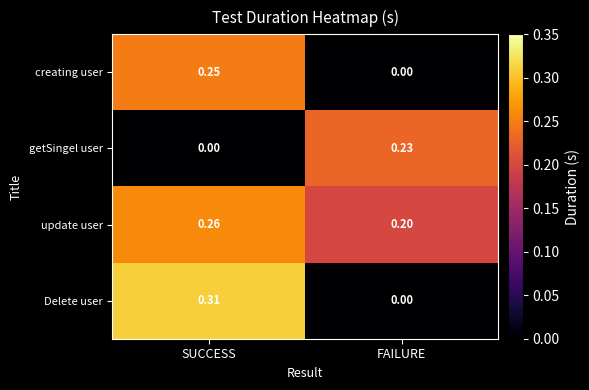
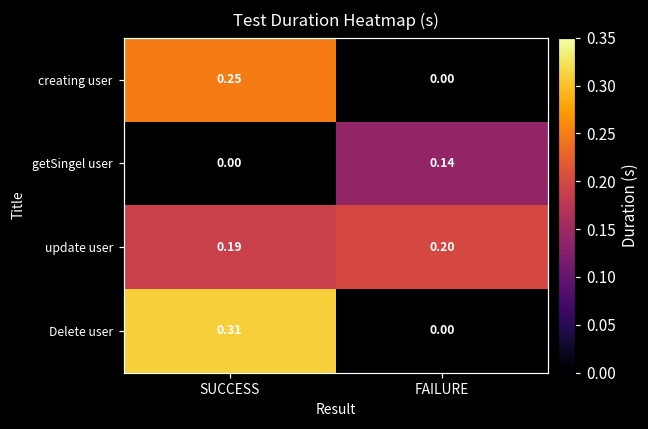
getSingel user, FAILURE: 0.23 -> 0.14
update user, SUCCESS: 0.26 -> 0.19
